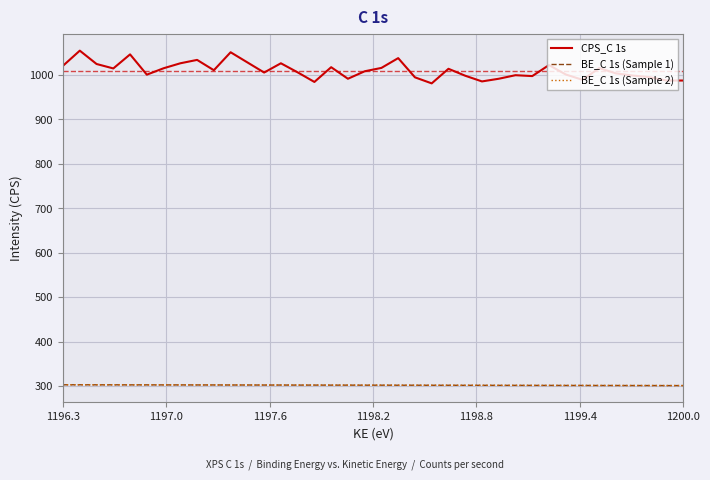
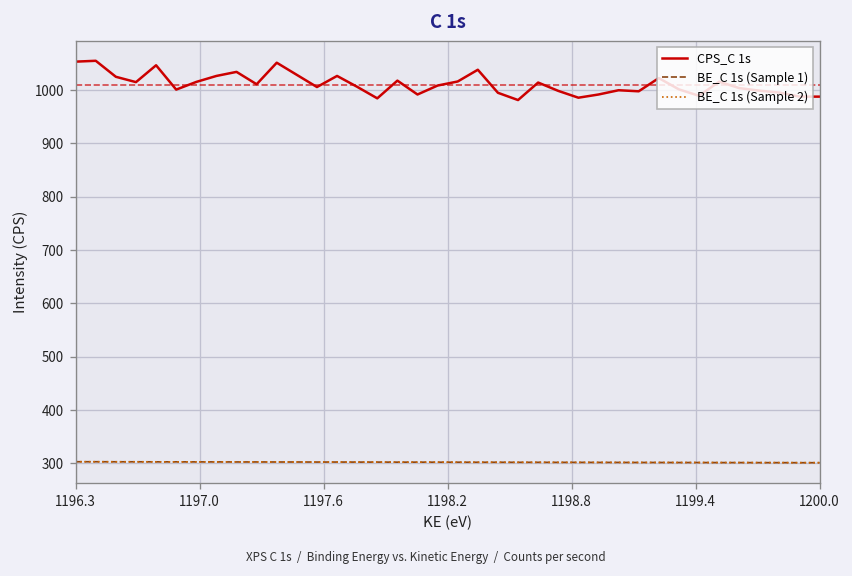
CPS_C 1s, 1196.3: 1020 -> 1050
